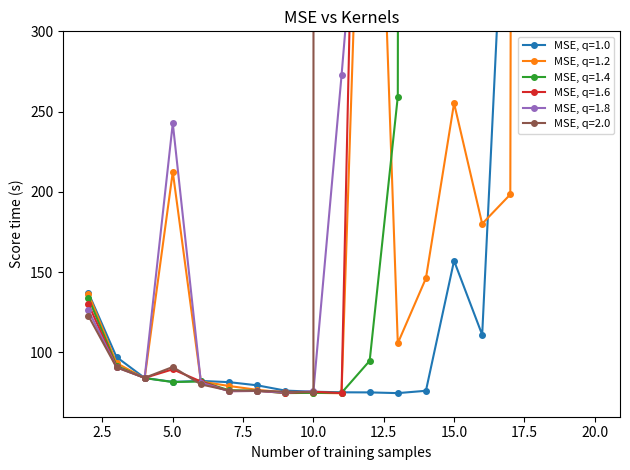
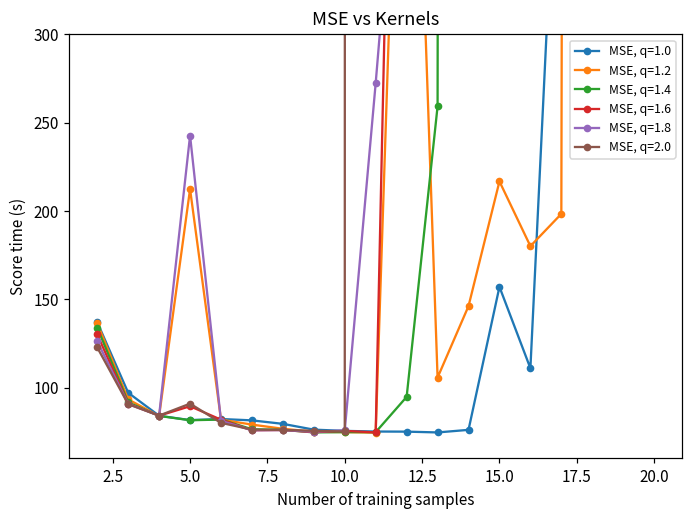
MSE, q=1.2, 15.0: 255 -> 217
